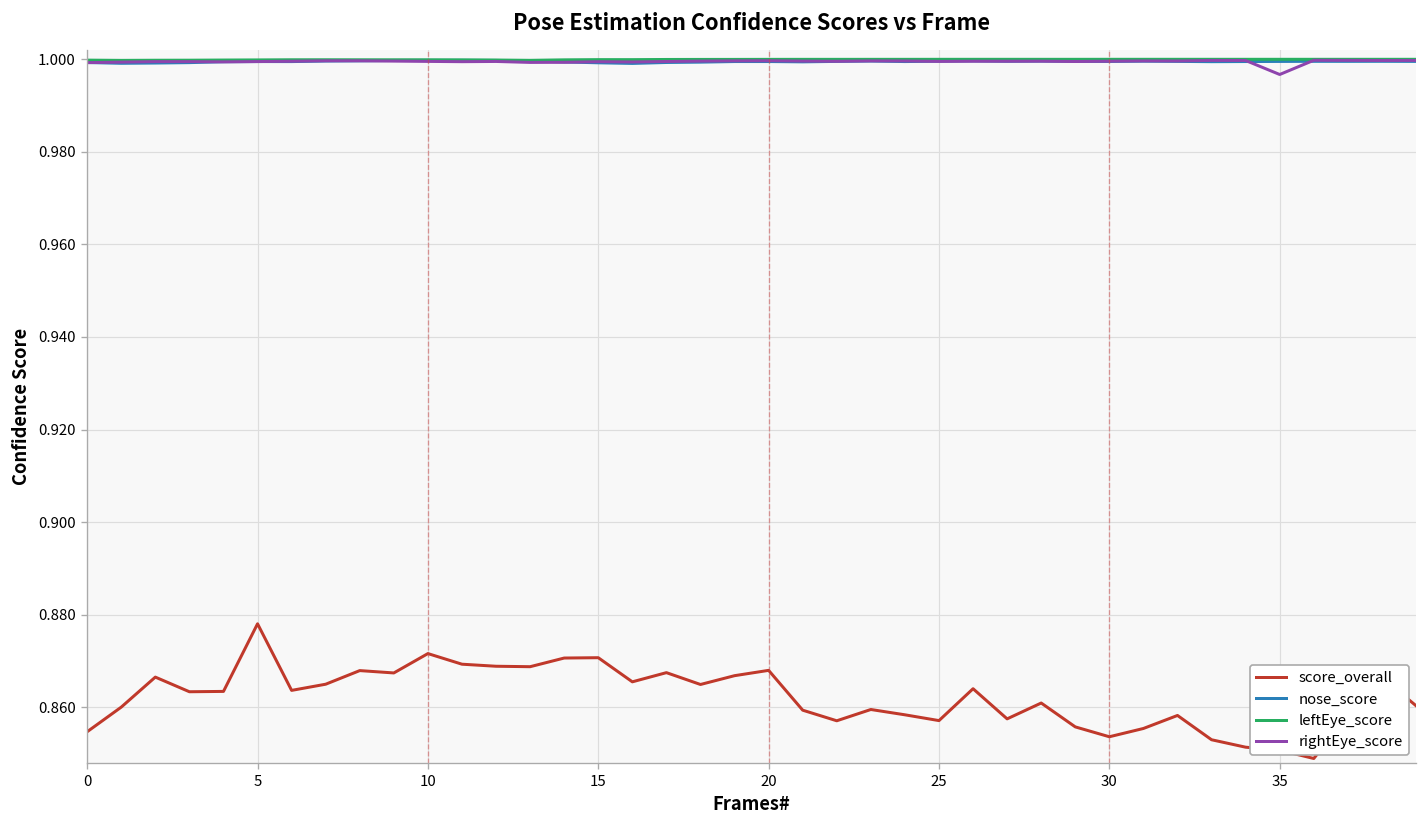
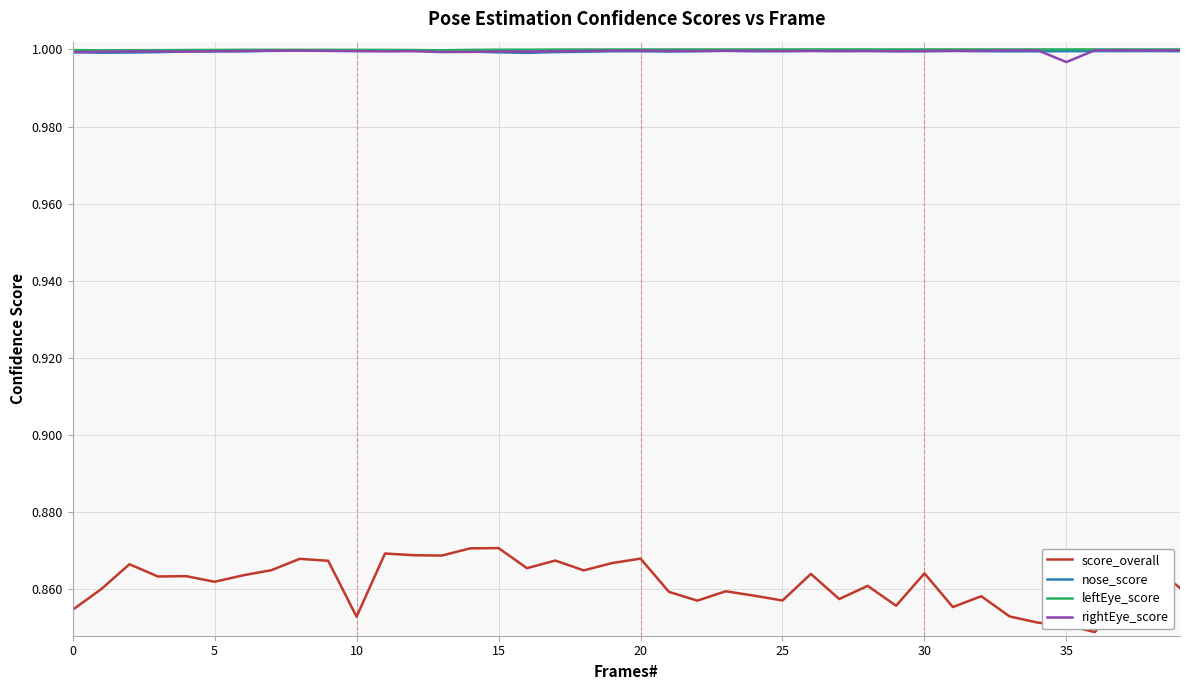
score_overall, 5: 0.878 -> 0.862
score_overall, 10: 0.872 -> 0.853
score_overall, 30: 0.854 -> 0.864
